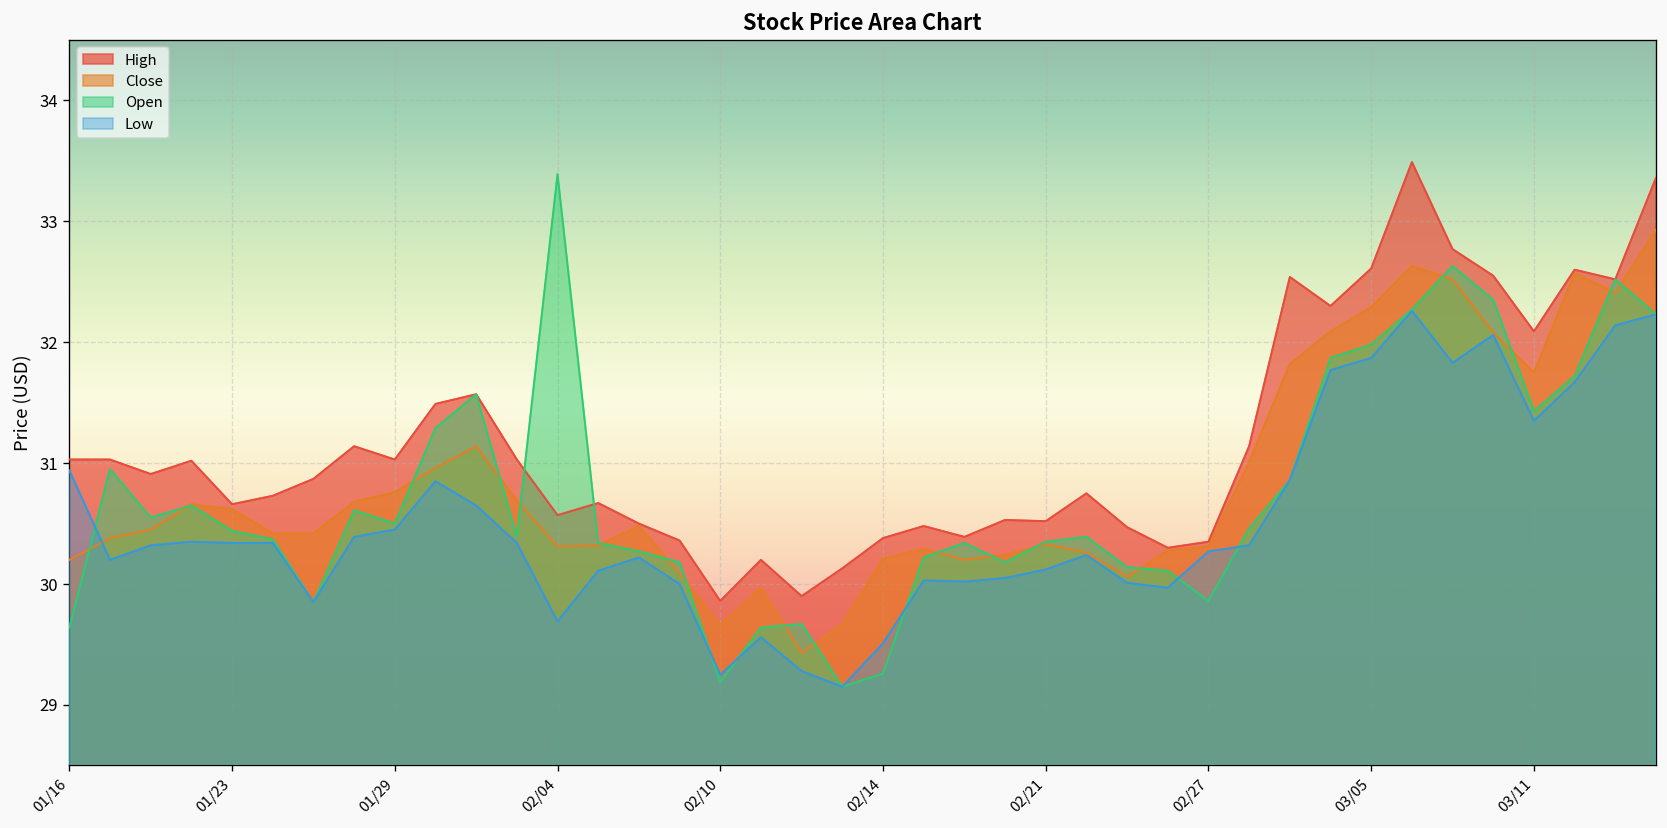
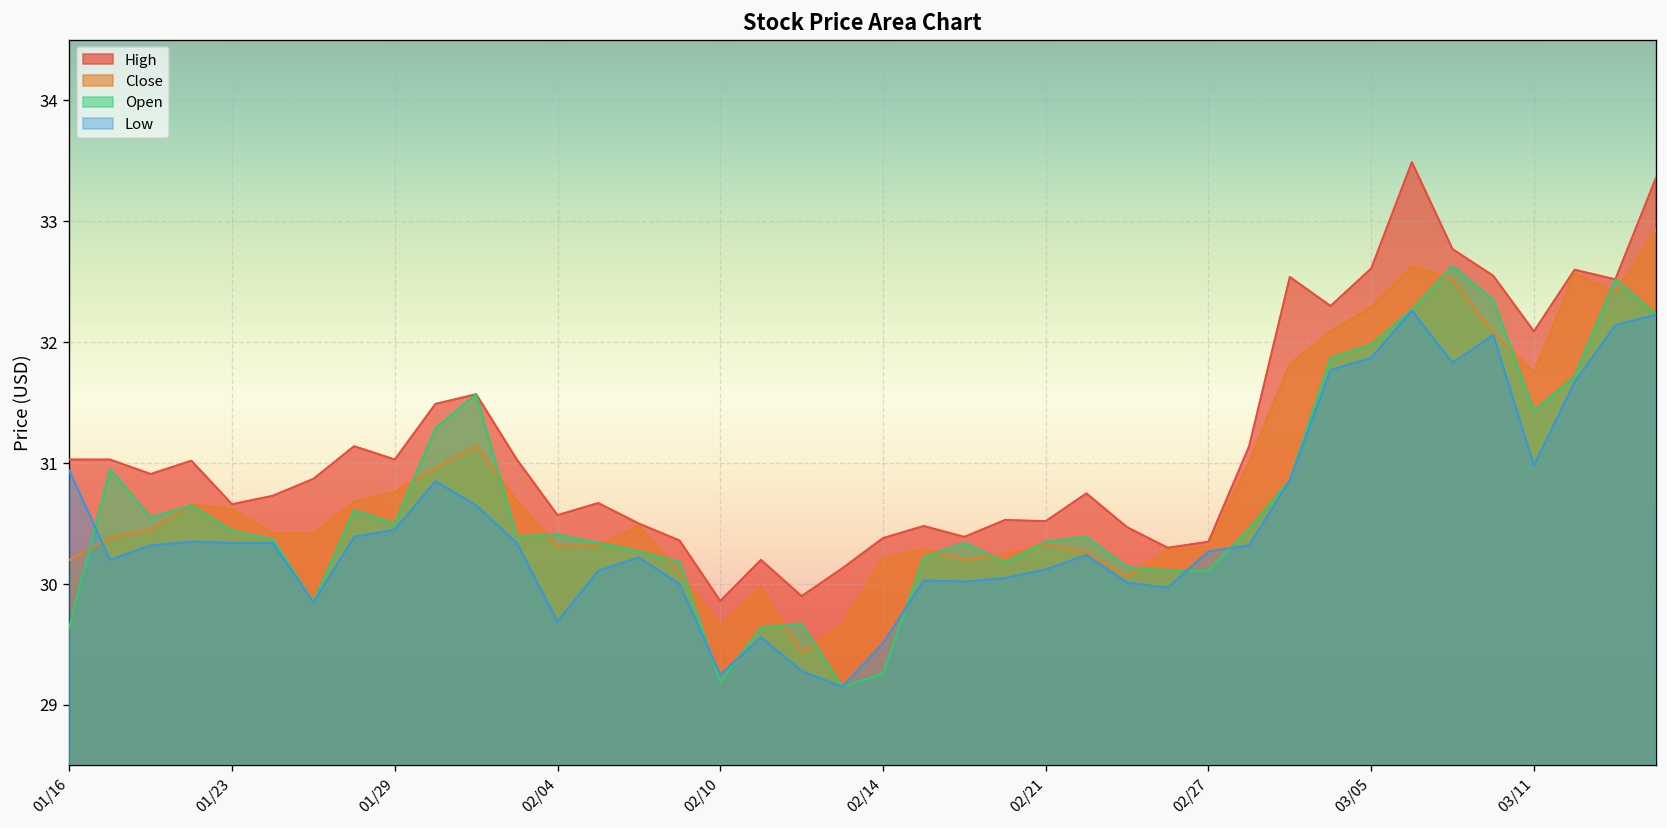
Open, 02/04: 33.39 -> 30.41
Open, 02/27: 29.86 -> 30.11
Low, 03/11: 31.35 -> 30.98
